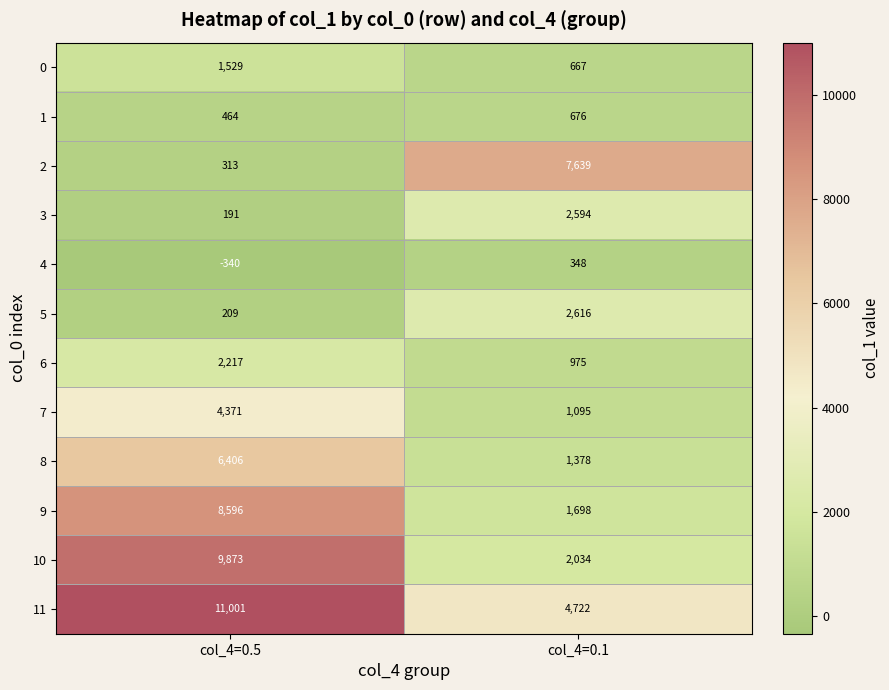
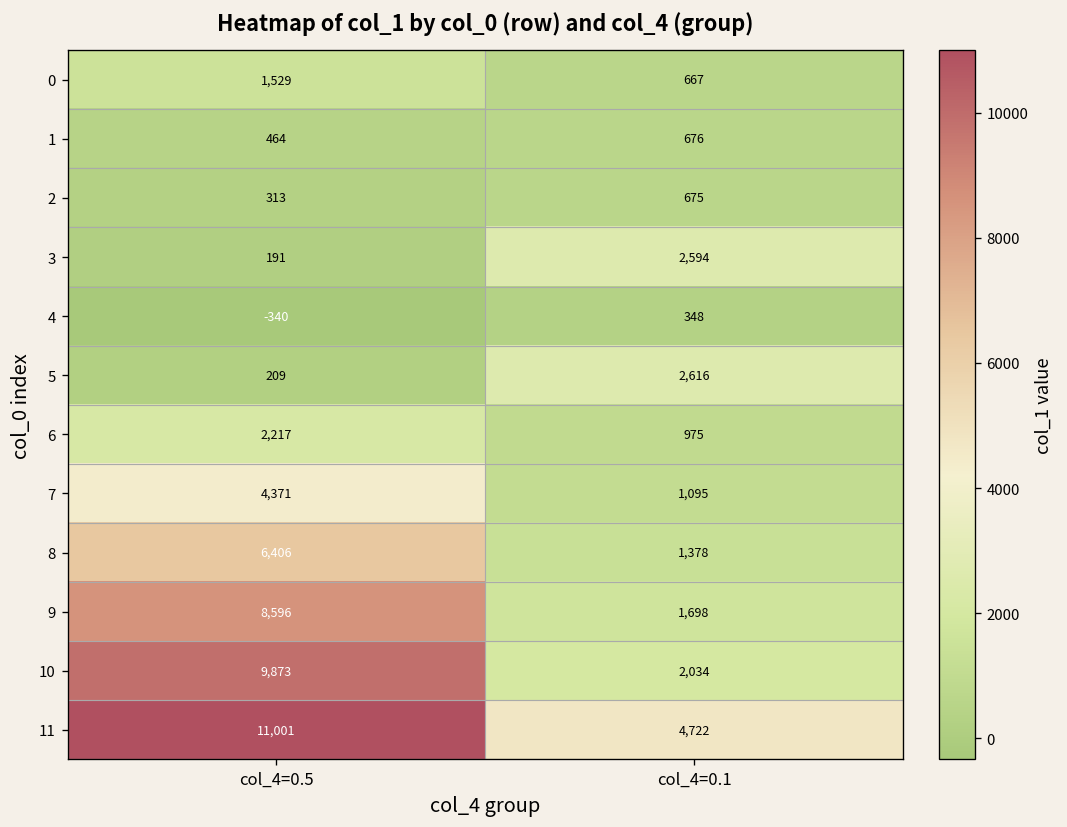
2, col_4=0.1: 7,639 -> 675
